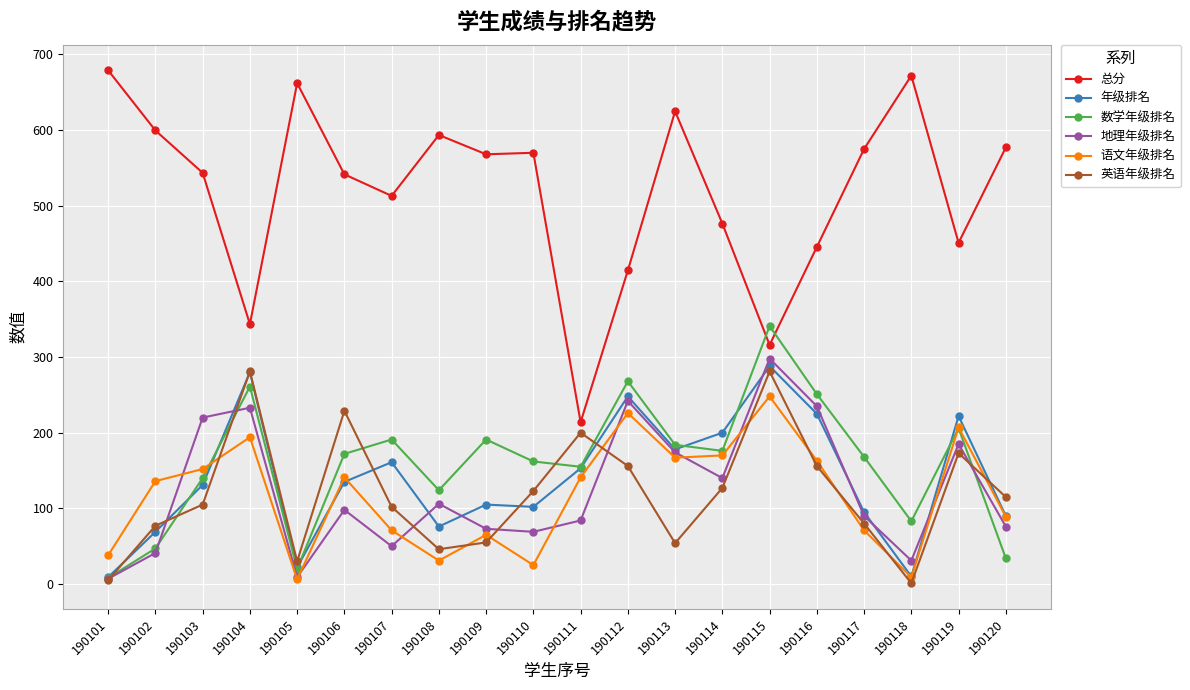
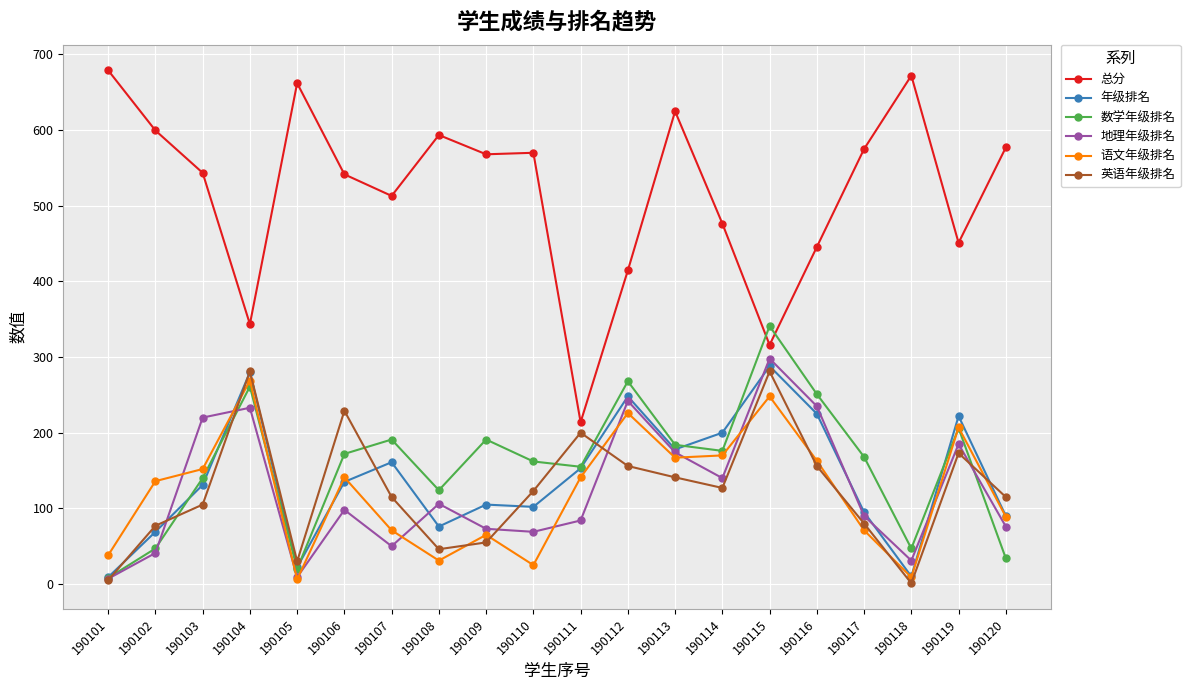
语文年级排名, 190104: 190 -> 270
英语年级排名, 190107: 100 -> 120
英语年级排名, 190113: 50 -> 140
数学年级排名, 190118: 80 -> 50
